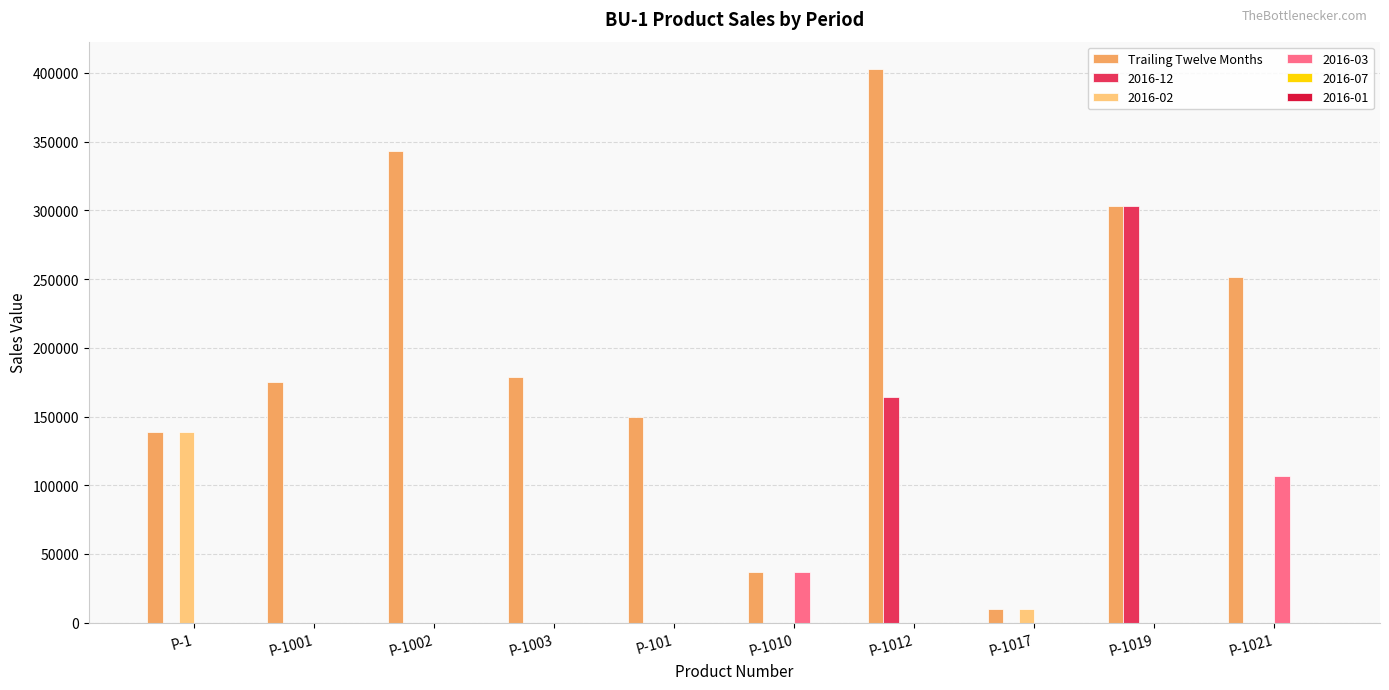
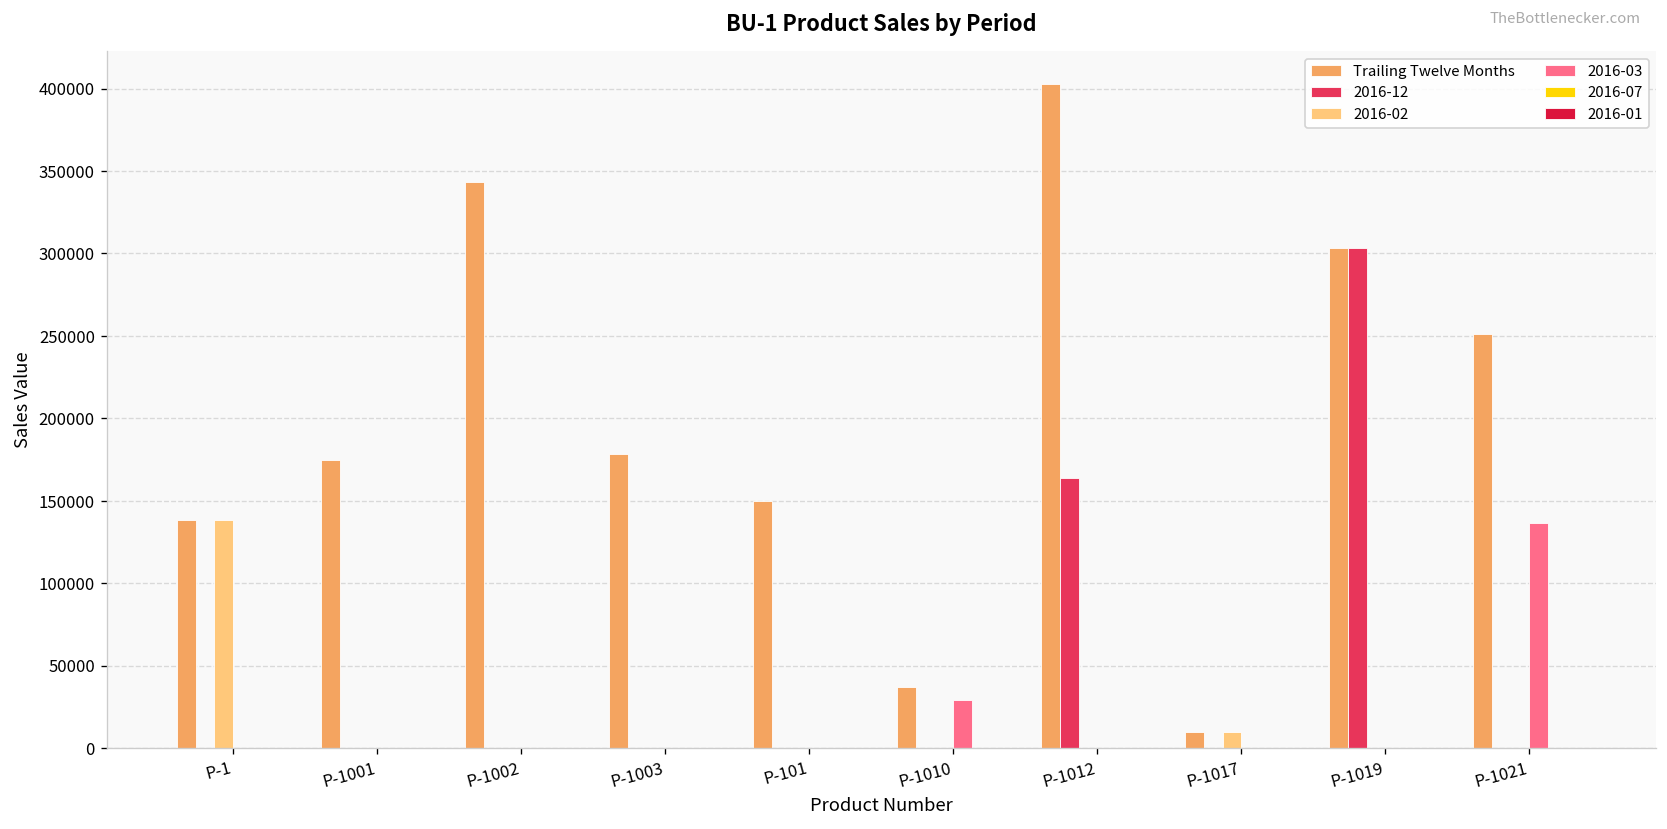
2016-03, P-1010: 37000 -> 29000
2016-03, P-1021: 107000 -> 137000
